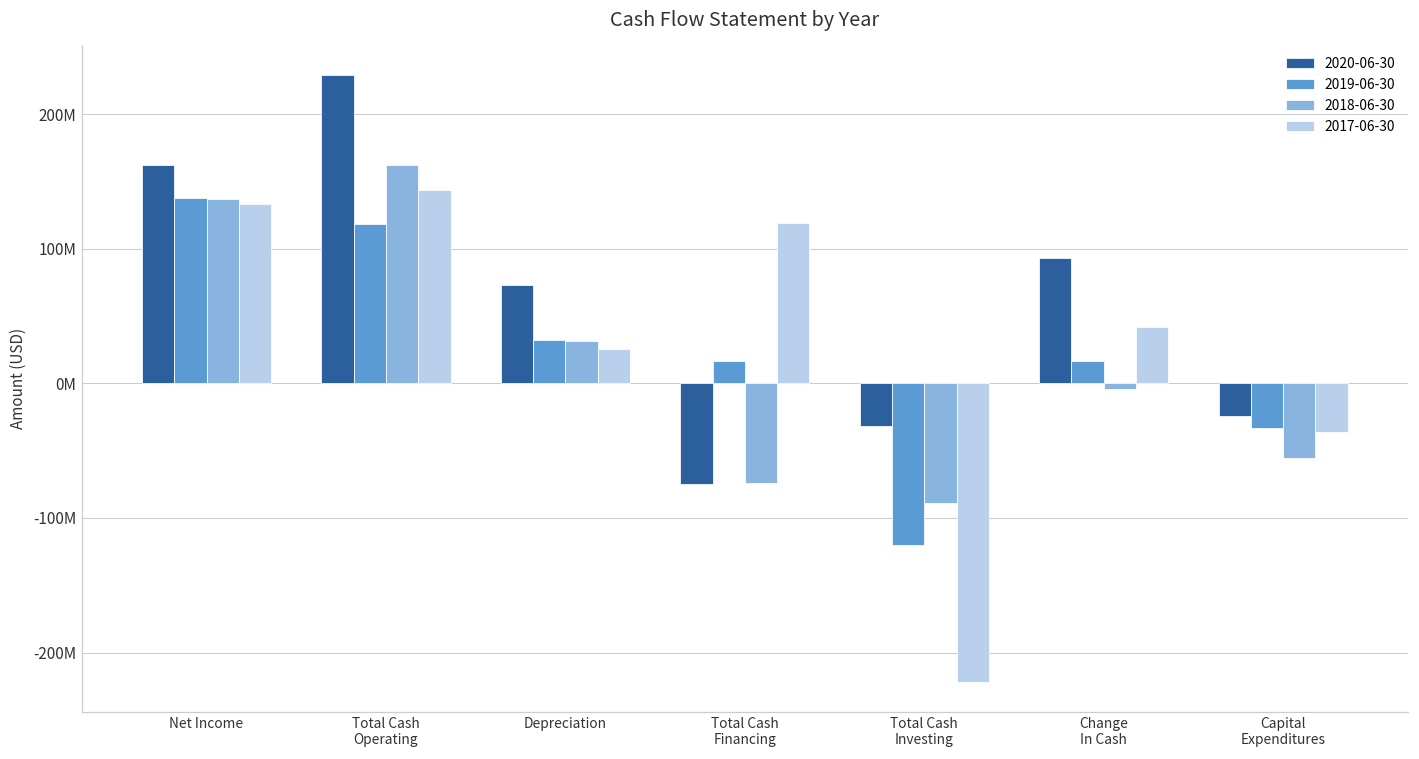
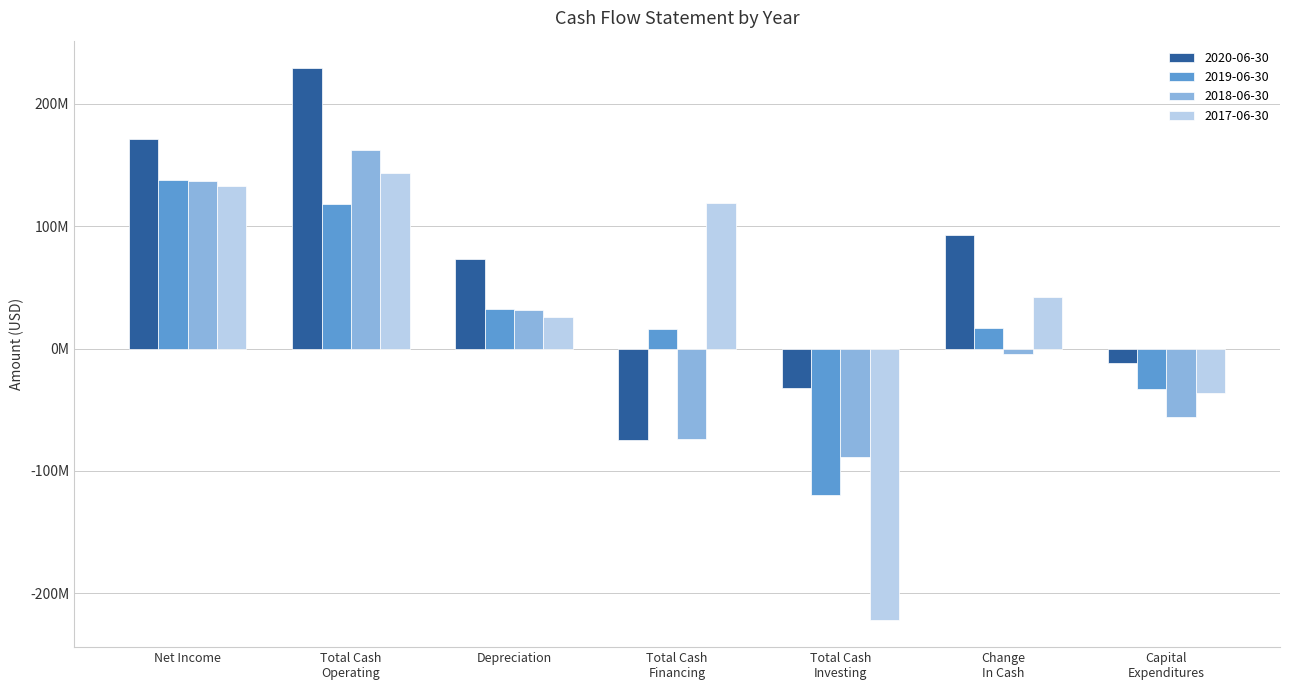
2020-06-30, Net Income: 163000000 -> 171000000
2020-06-30, Capital Expenditures: -24000000 -> -12000000
